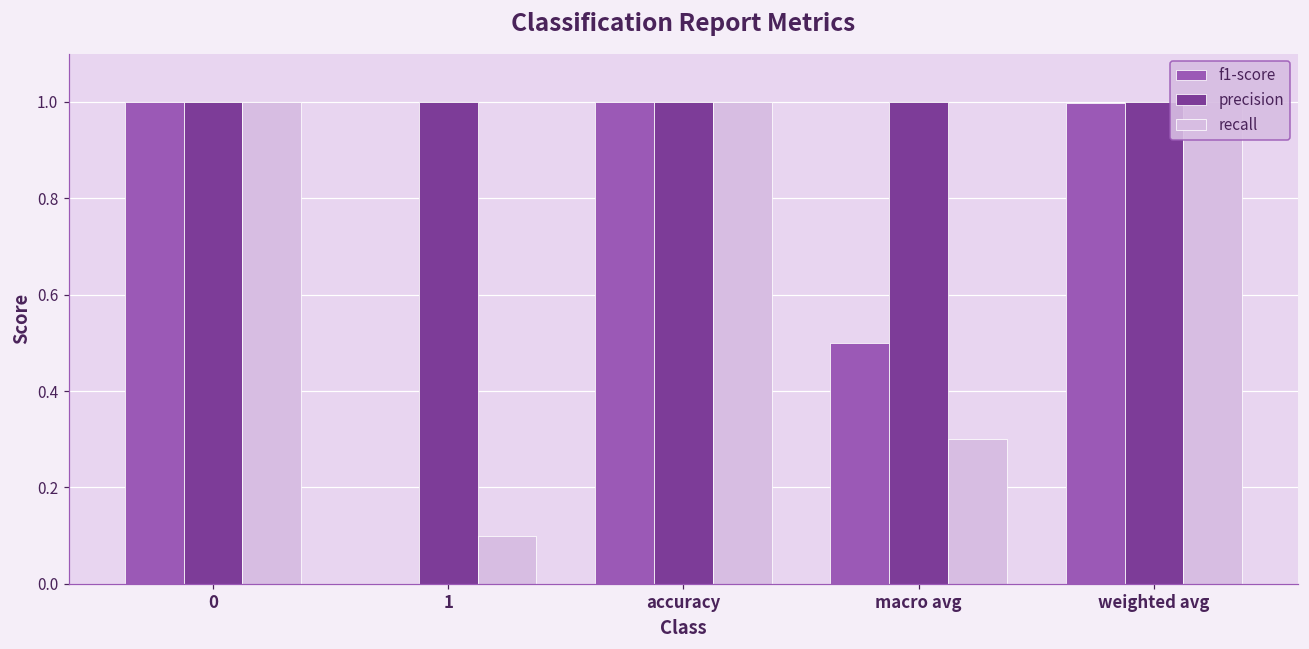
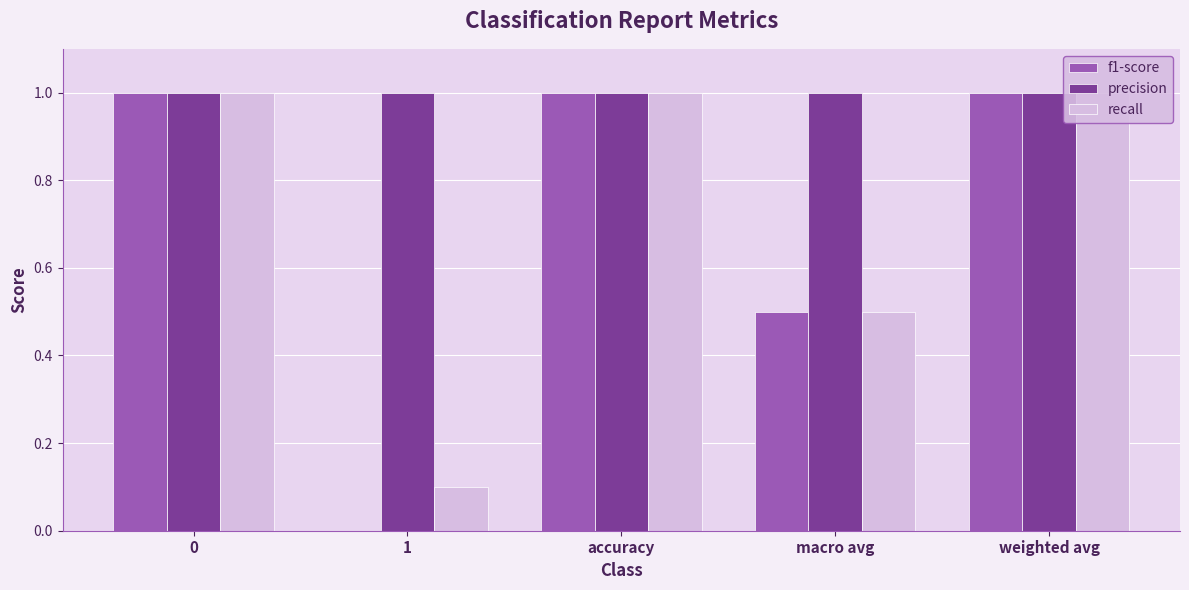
recall, macro avg: 0.3 -> 0.5
